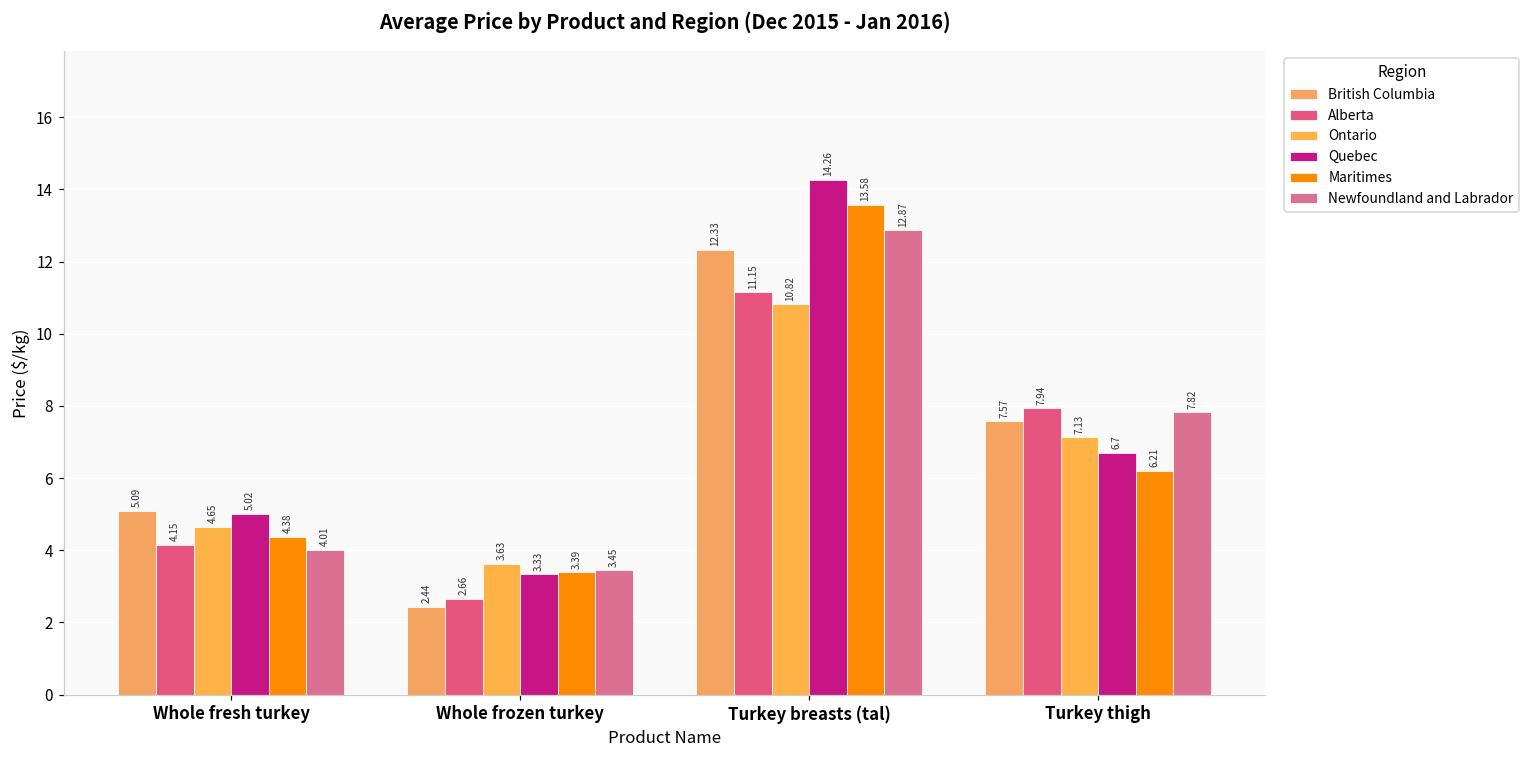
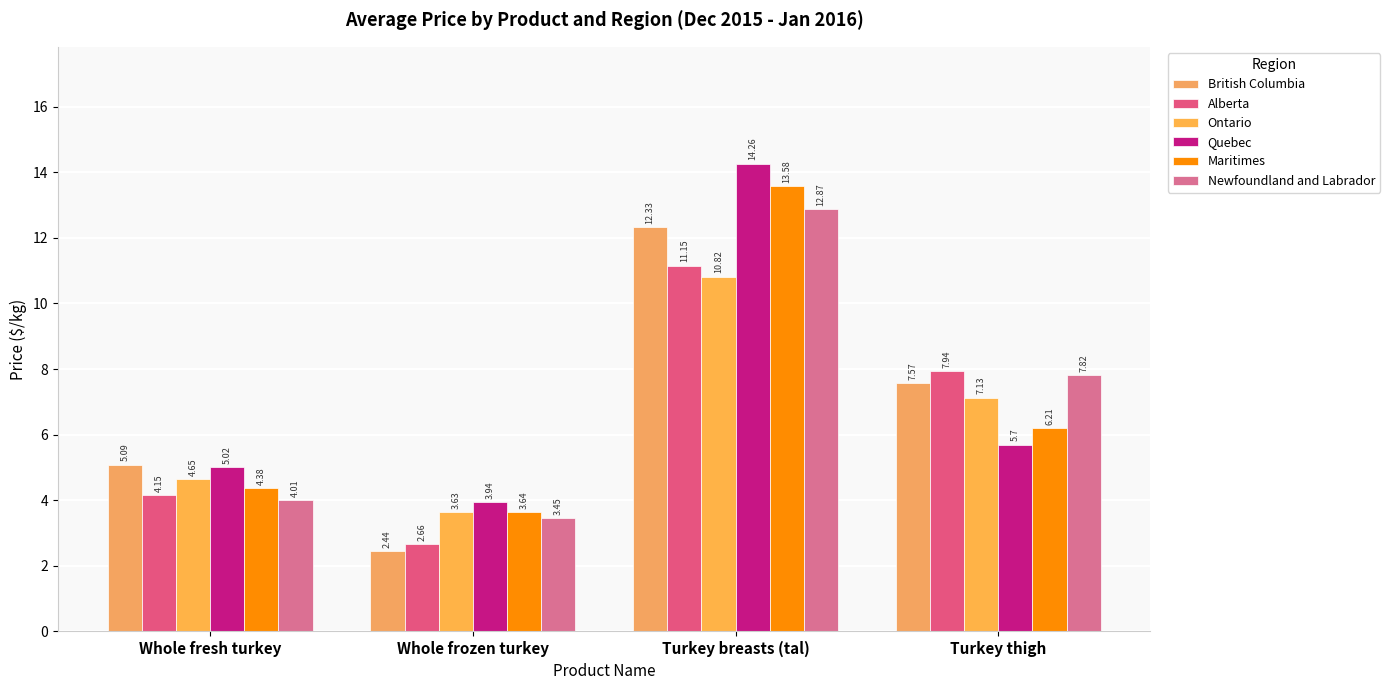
Quebec, Whole frozen turkey: 3.33 -> 3.94
Maritimes, Whole frozen turkey: 3.39 -> 3.64
Quebec, Turkey thigh: 6.7 -> 5.7
